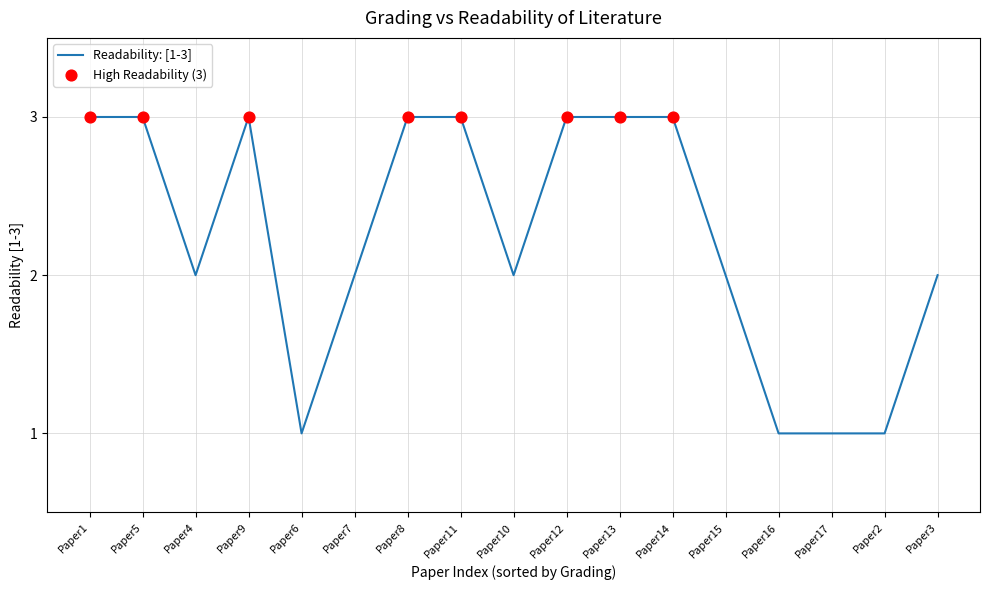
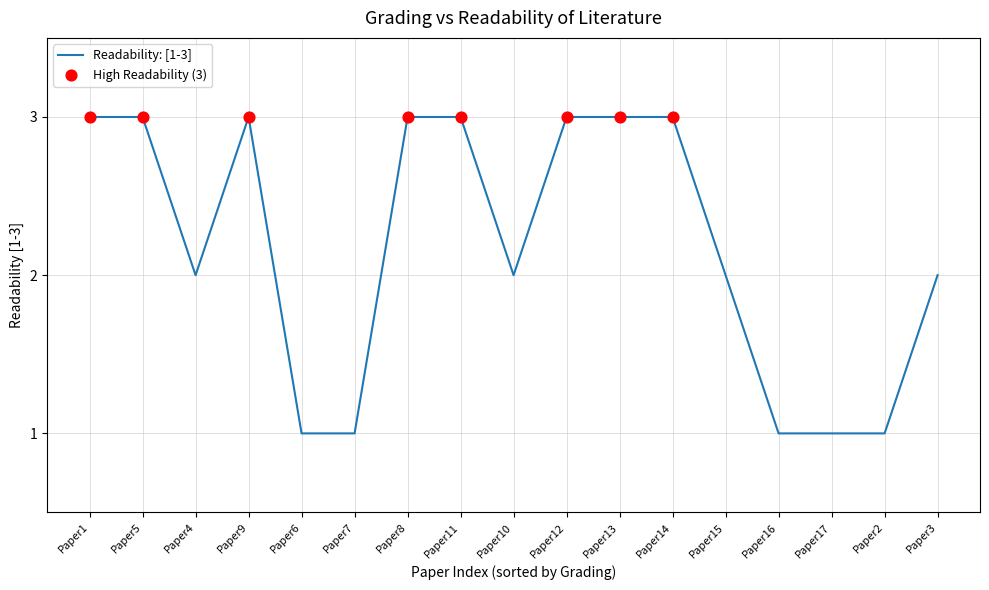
Readability: [1-3], Paper7: 2 -> 1
